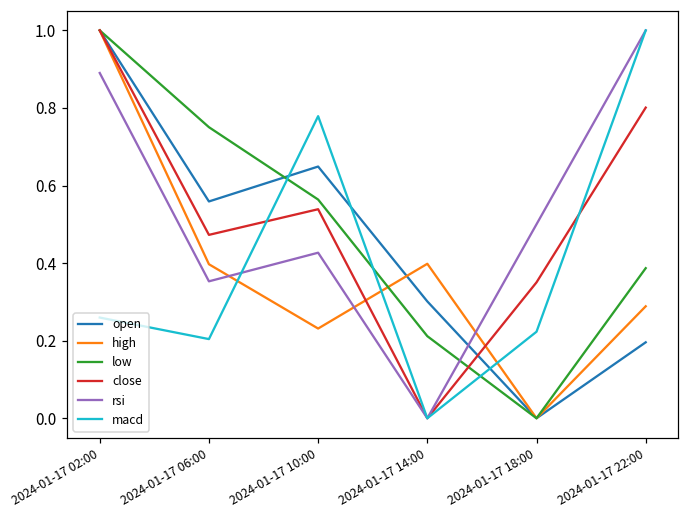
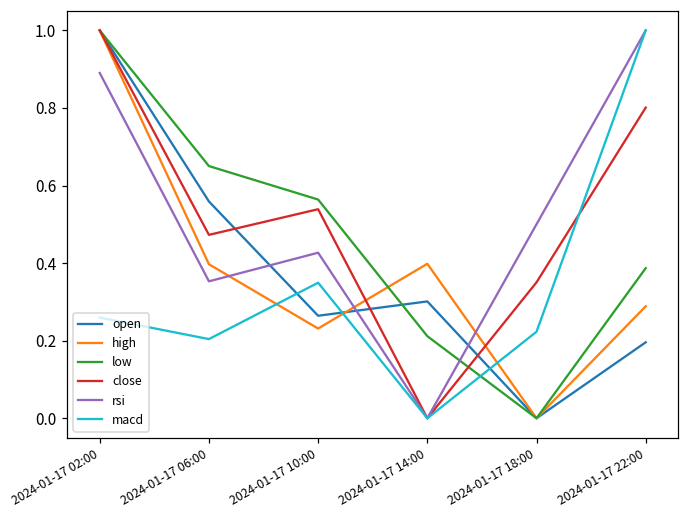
low, 2024-01-17 06:00: 0.75 -> 0.65
open, 2024-01-17 10:00: 0.65 -> 0.26
macd, 2024-01-17 10:00: 0.78 -> 0.35
